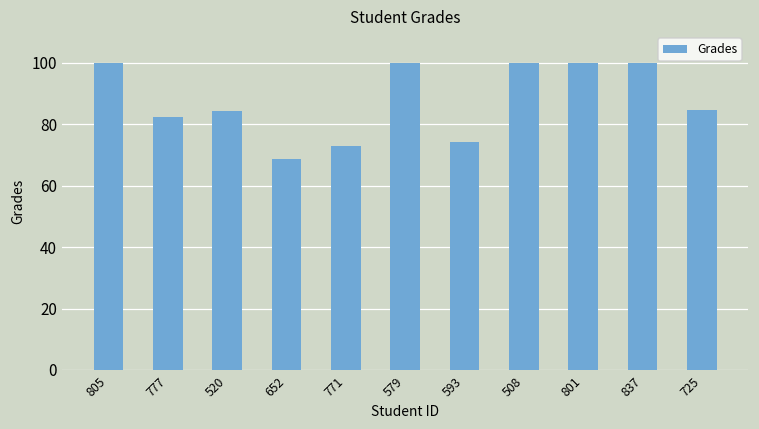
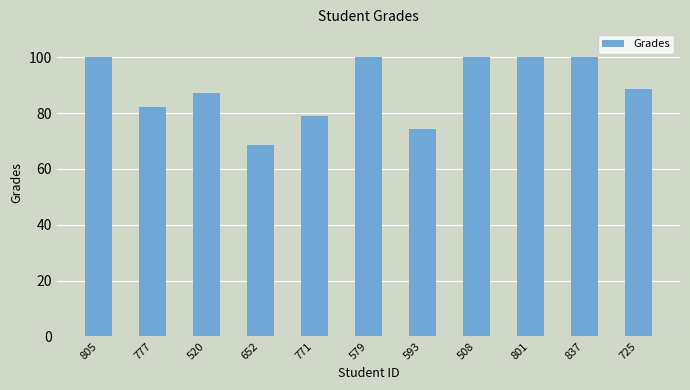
520: 84 -> 87
771: 73 -> 79
725: 85 -> 89
